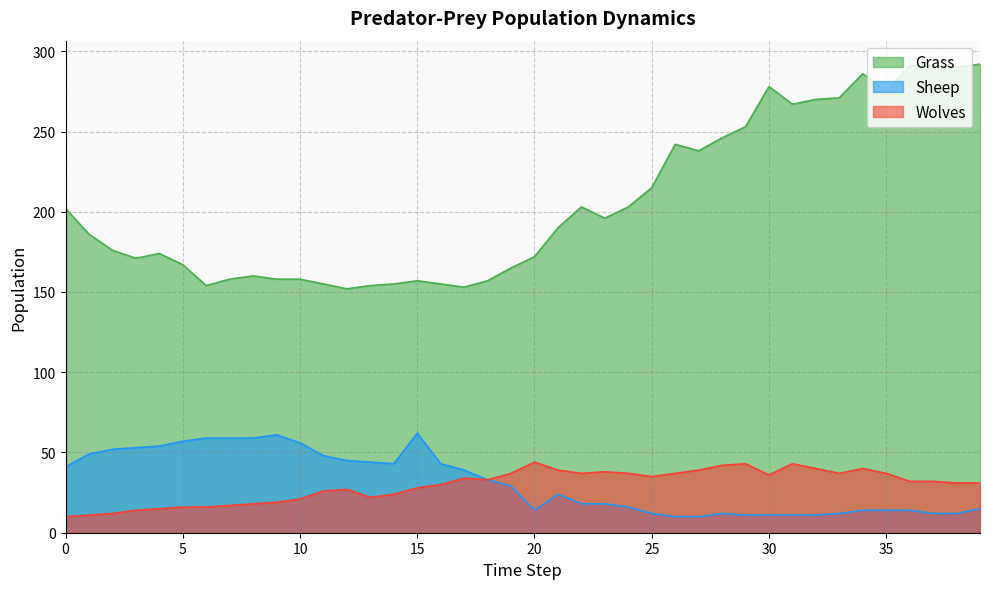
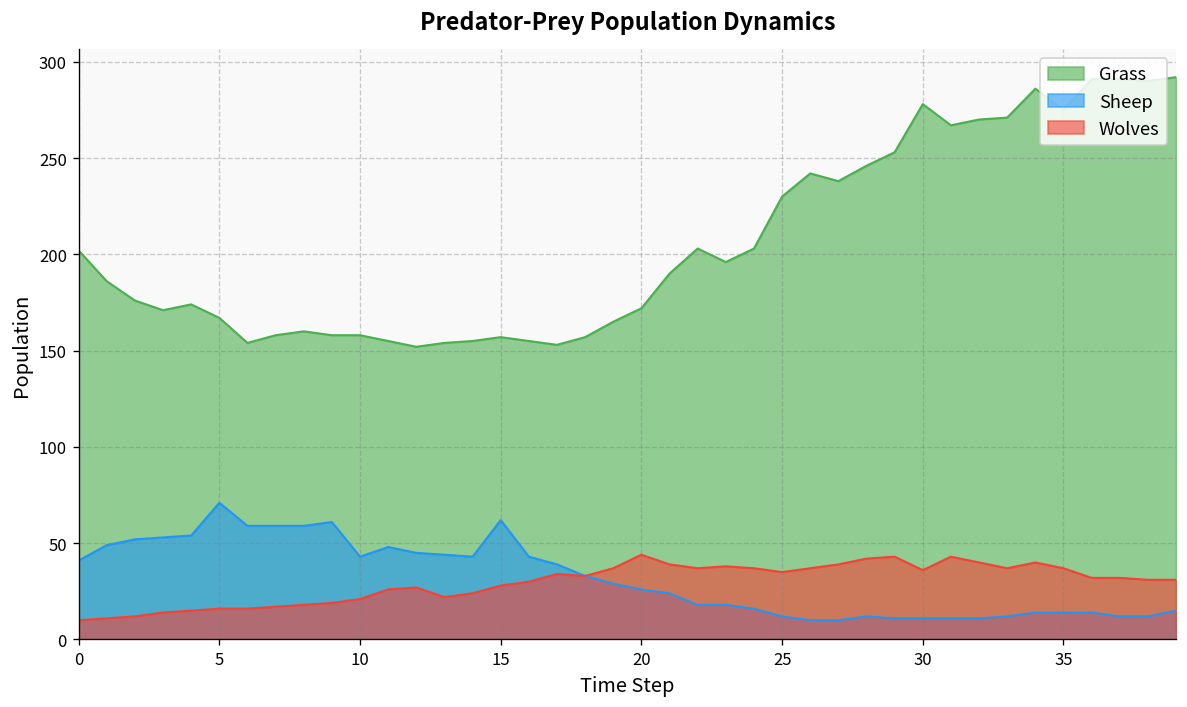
Sheep, 5: 57 -> 71
Sheep, 10: 56 -> 43
Sheep, 20: 14 -> 26
Grass, 25: 215 -> 230
